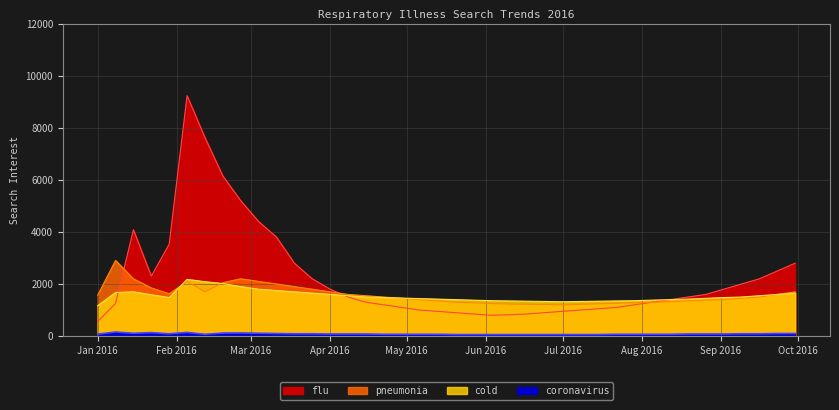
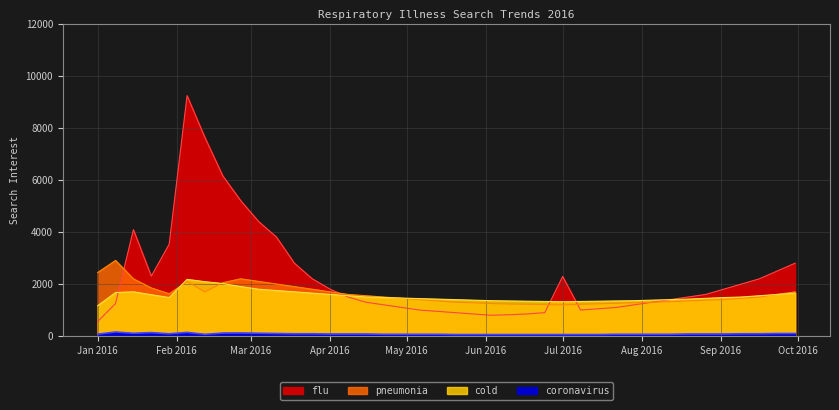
pneumonia, Jan 2016: 1600 -> 2400
flu, Jul 2016: 1000 -> 2300
